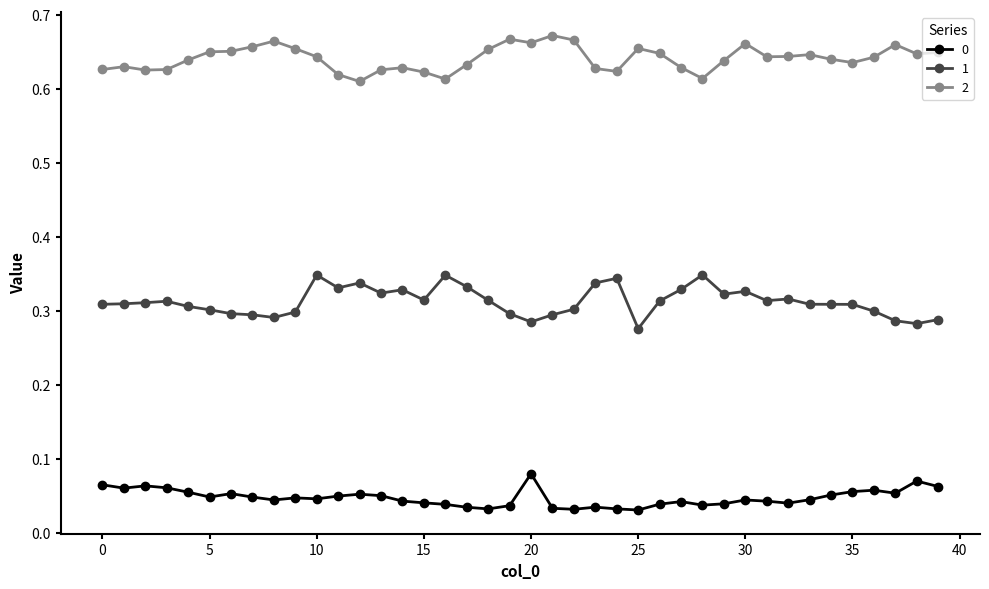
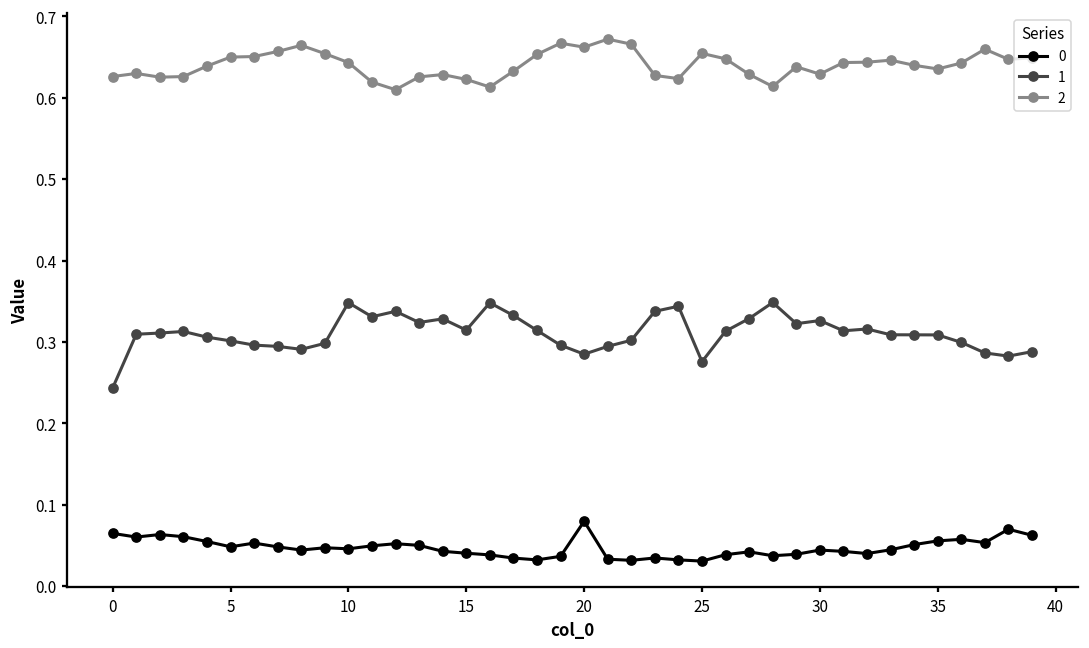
1, 0: 0.31 -> 0.24
2, 30: 0.66 -> 0.63
